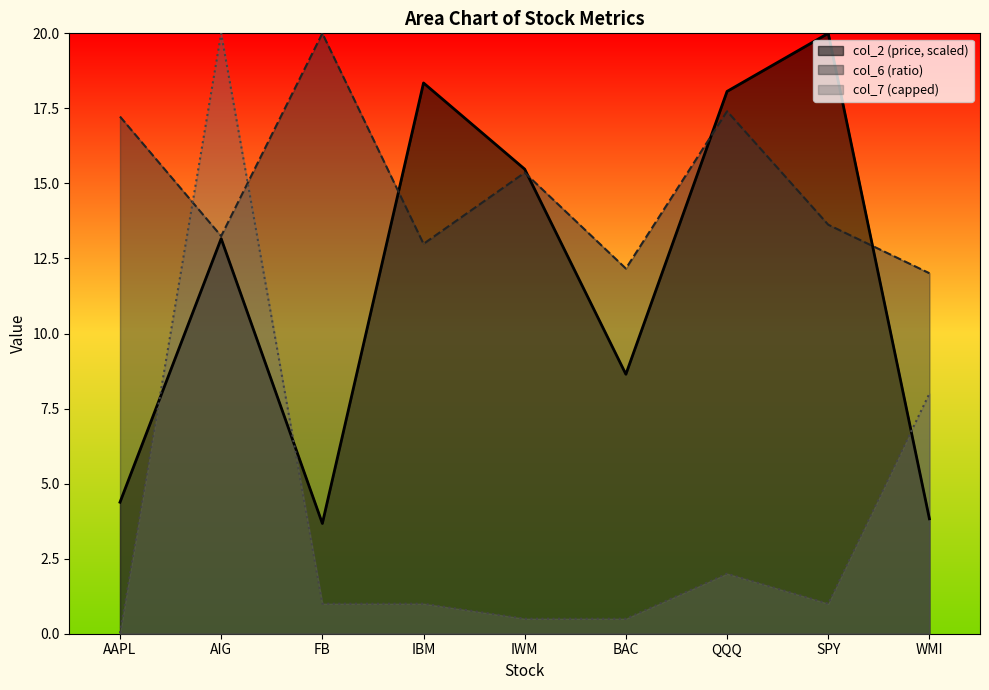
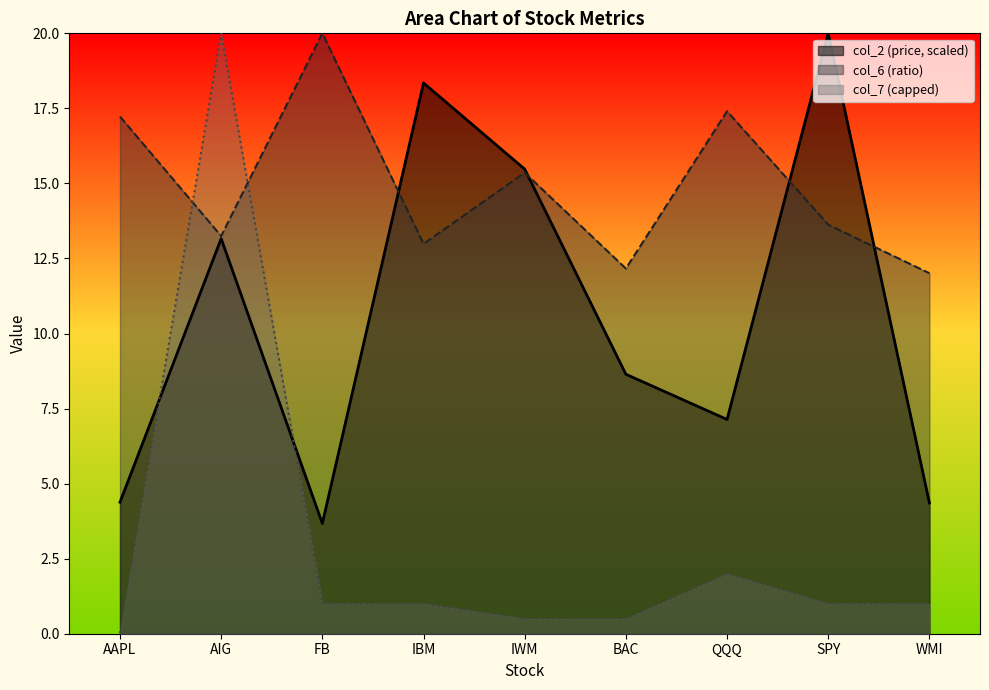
col_2 (price, scaled), QQQ: 18.1 -> 7.1
col_2 (price, scaled), WMI: 3.8 -> 4.4
col_7 (capped), WMI: 8 -> 1
